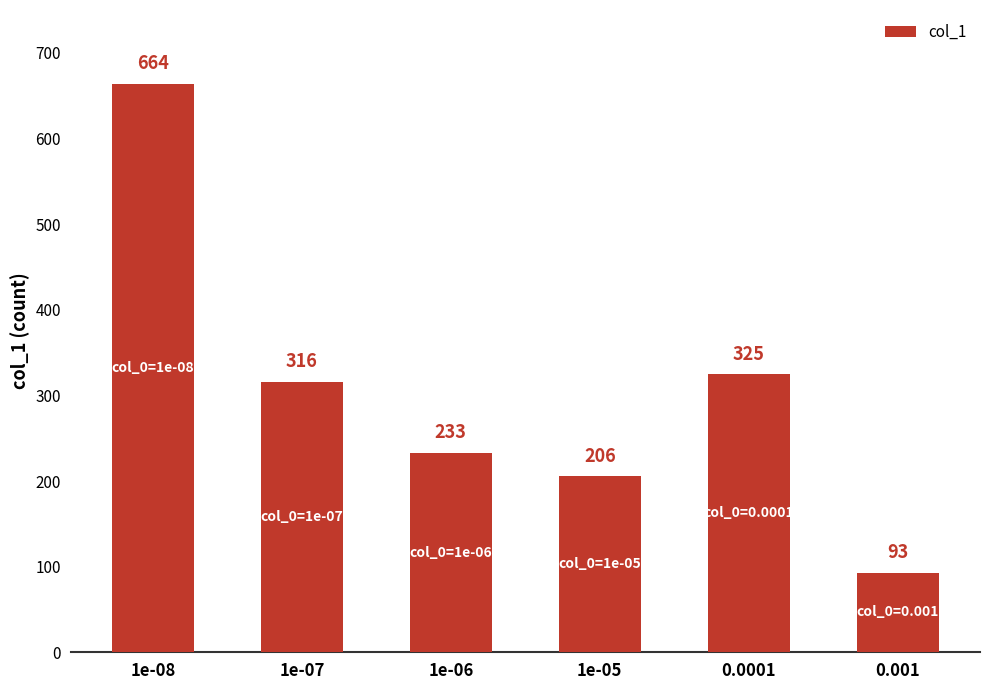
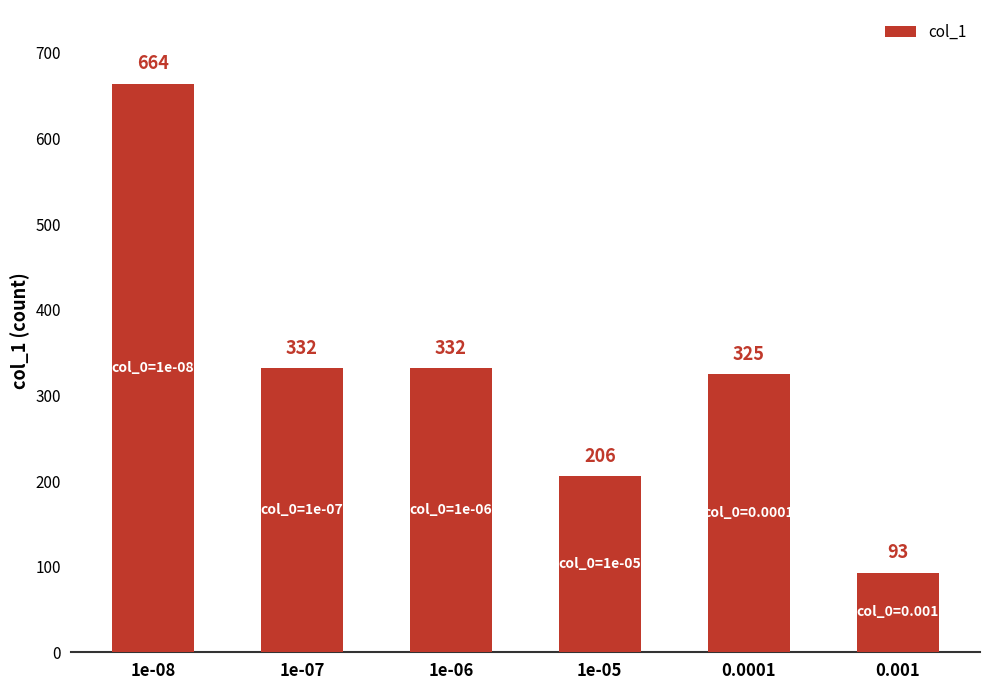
1e-07: 316 -> 332
1e-06: 233 -> 332
